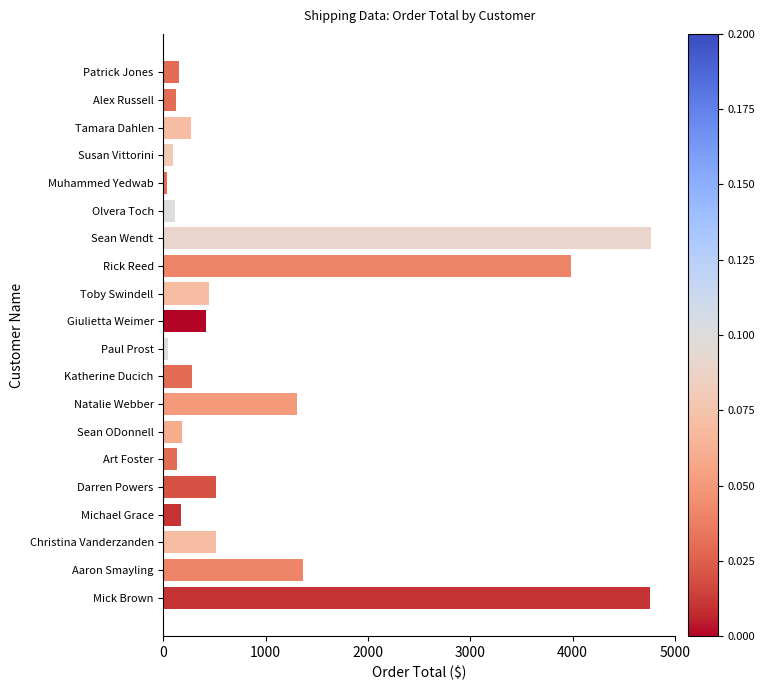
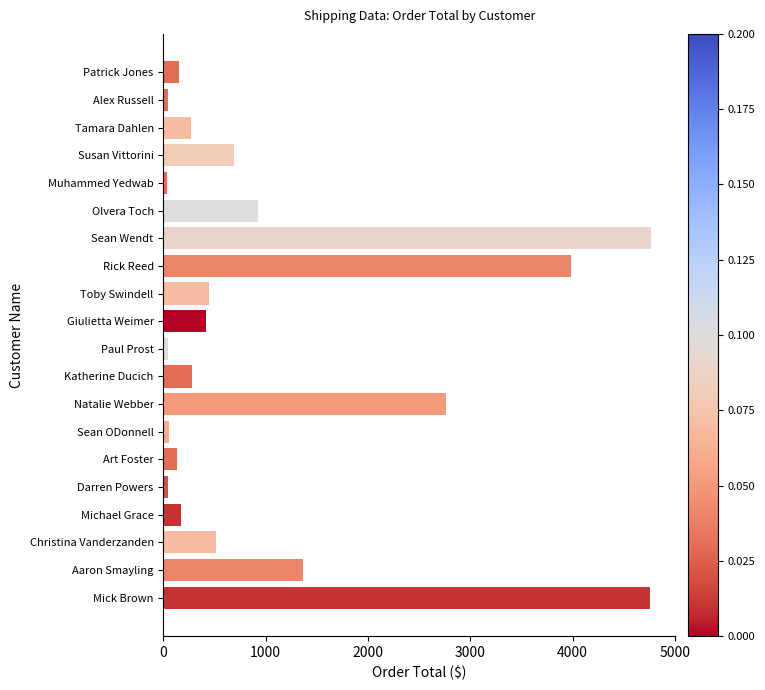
Alex Russell: 120 -> 40
Susan Vittorini: 100 -> 690
Olvera Toch: 110 -> 920
Natalie Webber: 1300 -> 2760
Sean ODonnell: 180 -> 50
Darren Powers: 520 -> 40
